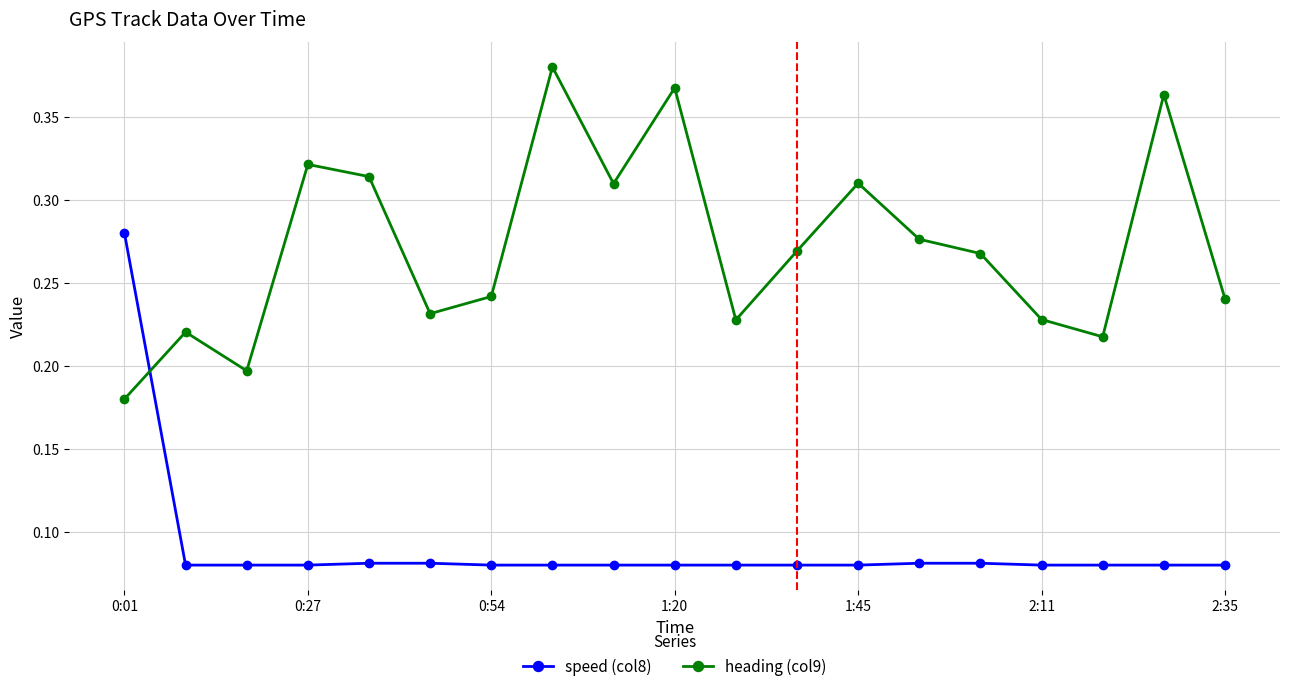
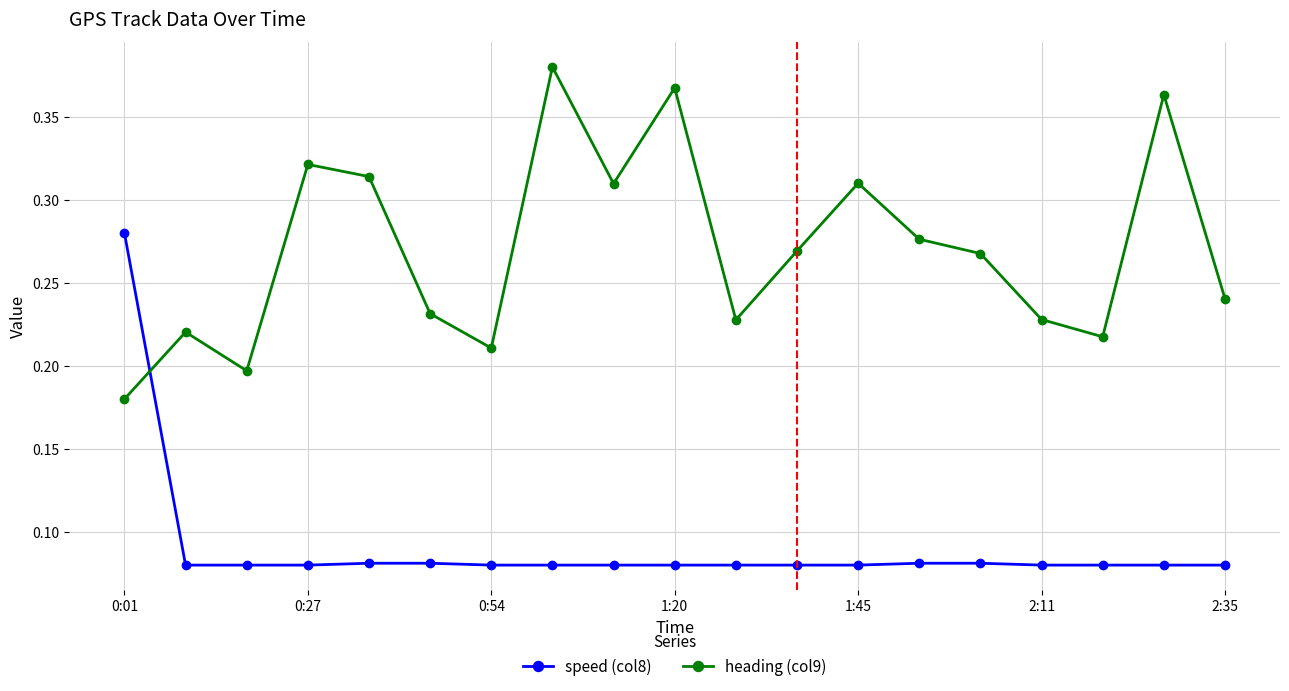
heading (col9), 0:54: 0.242 -> 0.211
